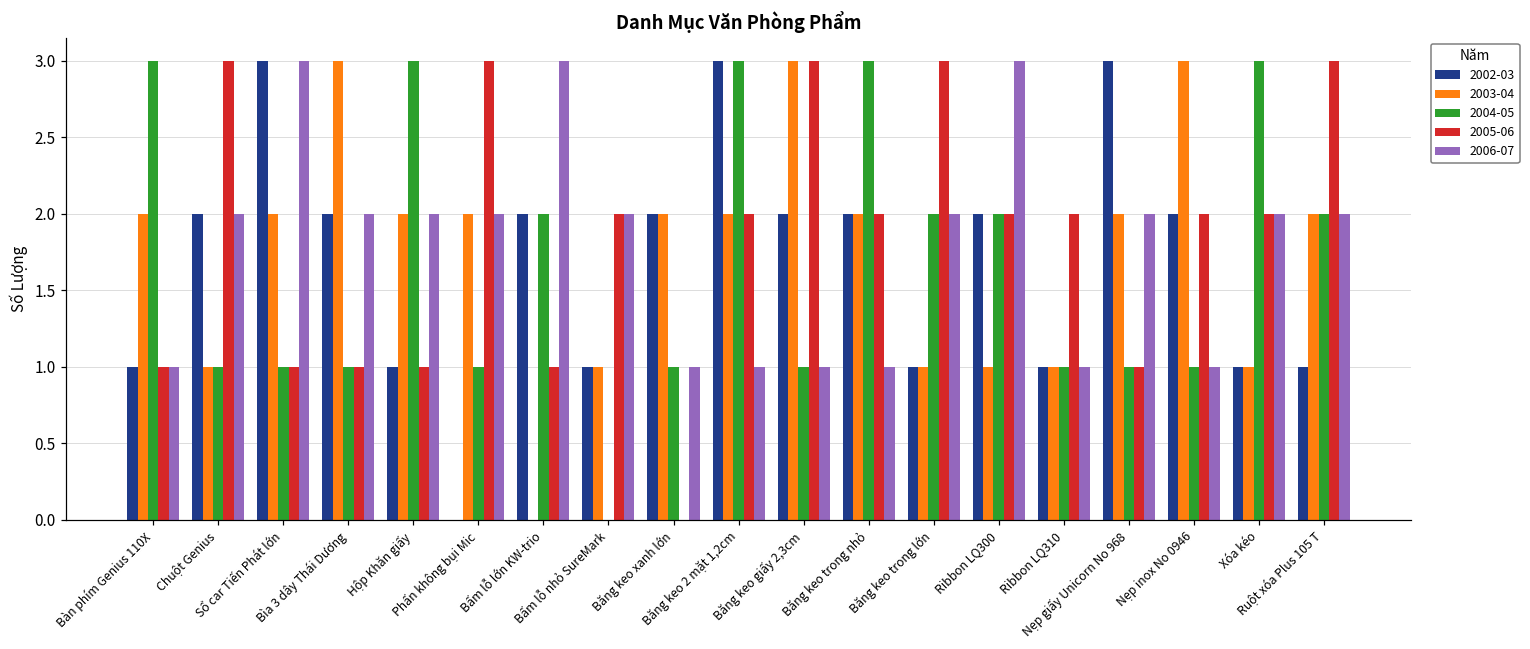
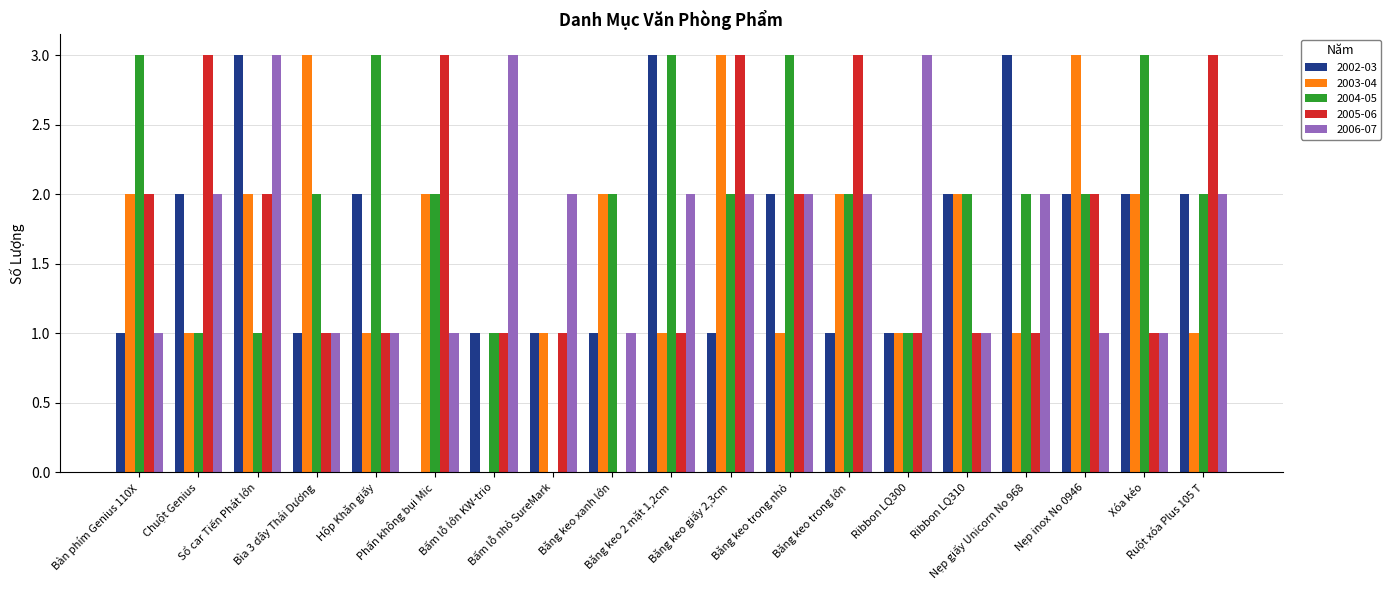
2005-06, Bàn phím Genius 110X: 1 -> 2
2005-06, Sổ car Tiến Phát lớn: 1 -> 2
2002-03, Bìa 3 dây Thái Dương: 2 -> 1
2004-05, Bìa 3 dây Thái Dương: 1 -> 2
2006-07, Bìa 3 dây Thái Dương: 2 -> 1
2002-03, Hộp Khăn giấy: 1 -> 2
2003-04, Hộp Khăn giấy: 2 -> 1
2006-07, Hộp Khăn giấy: 2 -> 1
2004-05, Phấn không bụi Mic: 1 -> 2
2006-07, Phấn không bụi Mic: 2 -> 1
2002-03, Bấm lỗ lớn KW-trio: 2 -> 1
2004-05, Bấm lỗ lớn KW-trio: 2 -> 1
2005-06, Bấm lỗ nhỏ SureMark: 2 -> 1
2002-03, Băng keo xanh lớn: 2 -> 1
2004-05, Băng keo xanh lớn: 1 -> 2
2003-04, Băng keo 2 mặt 1,2cm: 2 -> 1
2005-06, Băng keo 2 mặt 1,2cm: 2 -> 1
2006-07, Băng keo 2 mặt 1,2cm: 1 -> 2
2002-03, Băng keo giấy 2,3cm: 2 -> 1
2004-05, Băng keo giấy 2,3cm: 1 -> 2
2006-07, Băng keo giấy 2,3cm: 1 -> 2
2003-04, Băng keo trong nhỏ: 2 -> 1
2006-07, Băng keo trong nhỏ: 1 -> 2
2003-04, Băng keo trong lớn: 1 -> 2
2002-03, Ribbon LQ300: 2 -> 1
2004-05, Ribbon LQ300: 2 -> 1
2005-06, Ribbon LQ300: 2 -> 1
2002-03, Ribbon LQ310: 1 -> 2
2003-04, Ribbon LQ310: 1 -> 2
2004-05, Ribbon LQ310: 1 -> 2
2005-06, Ribbon LQ310: 2 -> 1
2003-04, Nẹp giấy Unicorn No 968: 2 -> 1
2004-05, Nẹp giấy Unicorn No 968: 1 -> 2
2004-05, Nẹp inox No 0946: 1 -> 2
2002-03, Xóa kéo: 1 -> 2
2003-04, Xóa kéo: 1 -> 2
2005-06, Xóa kéo: 2 -> 1
2006-07, Xóa kéo: 2 -> 1
2002-03, Ruột xóa Plus 105 T: 1 -> 2
2003-04, Ruột xóa Plus 105 T: 2 -> 1
